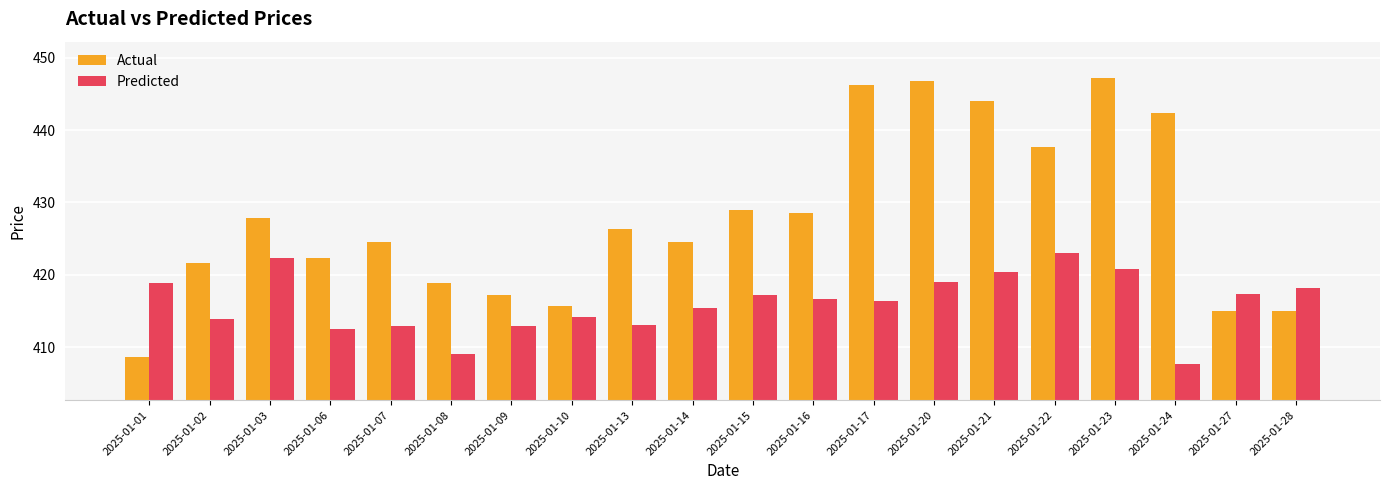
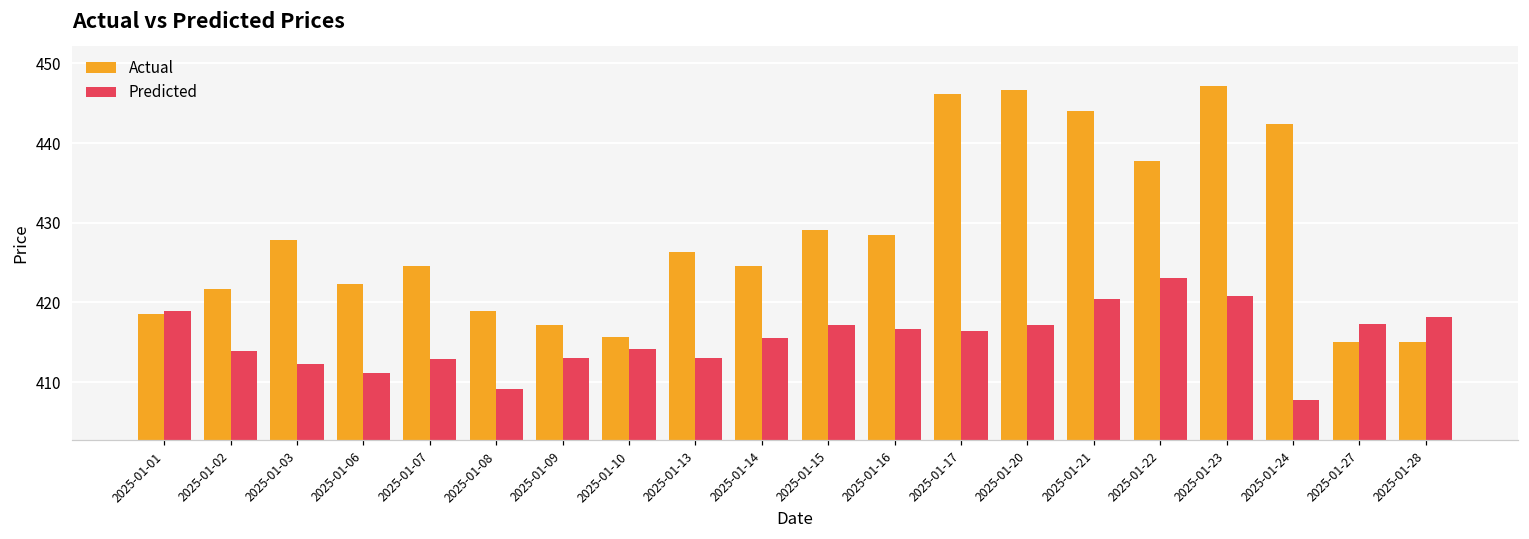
Actual, 2025-01-01: 409 -> 419
Predicted, 2025-01-03: 422 -> 412
Predicted, 2025-01-06: 413 -> 411
Predicted, 2025-01-20: 419 -> 417
